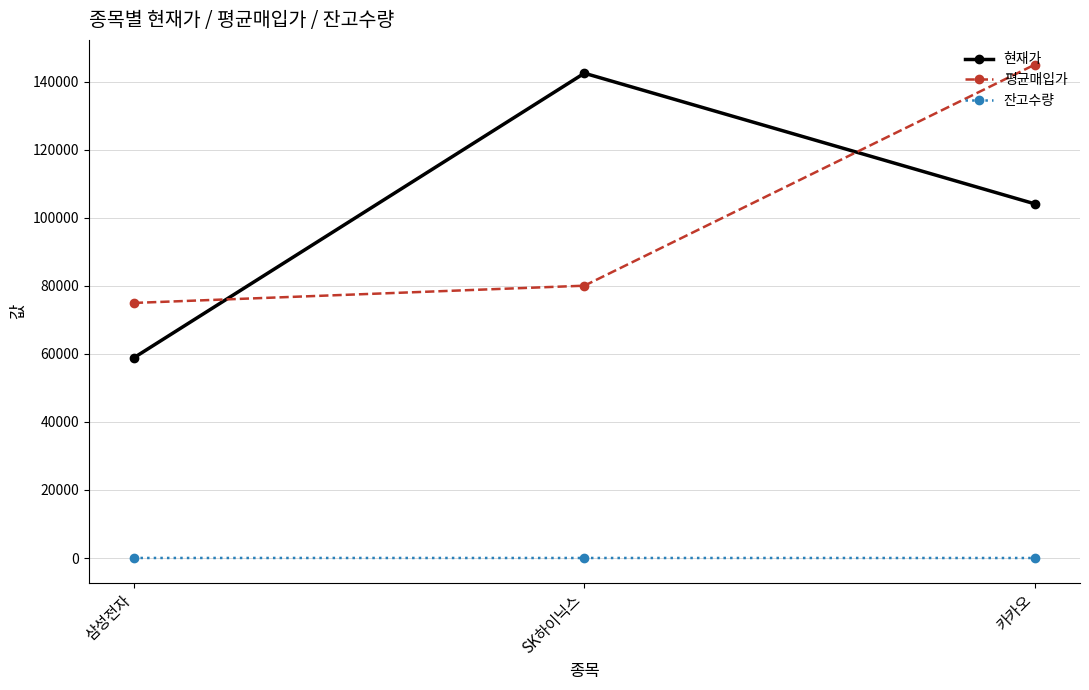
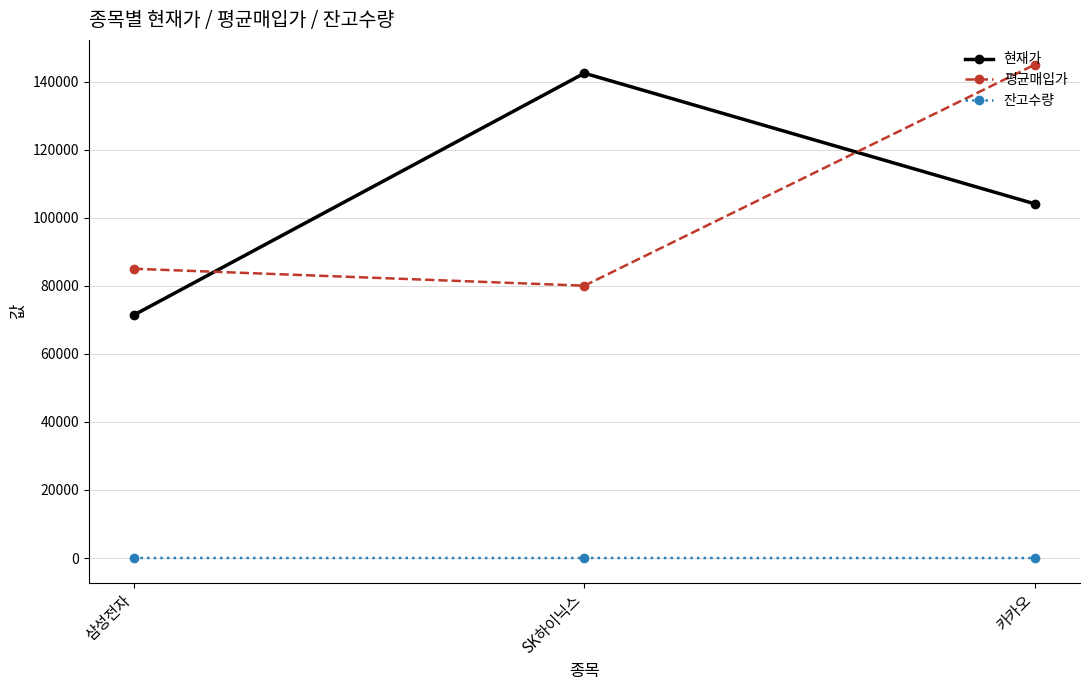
현재가, 삼성전자: 59000 -> 71000
평균매입가, 삼성전자: 75000 -> 85000
